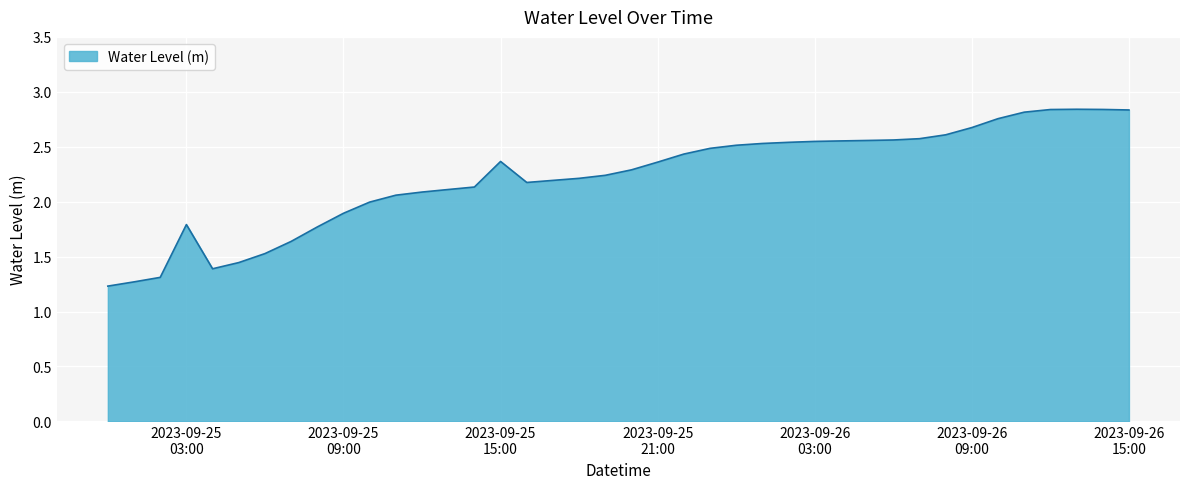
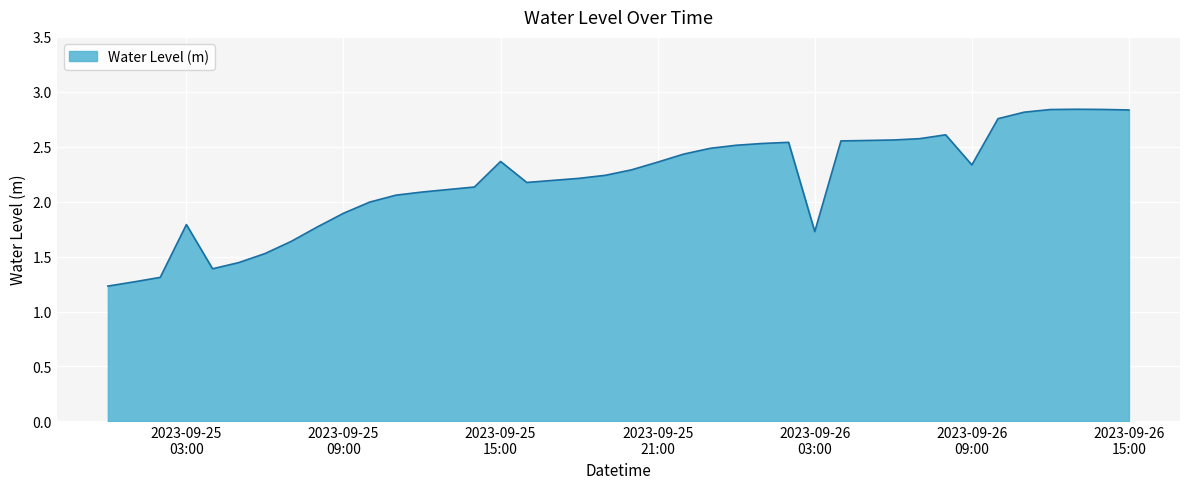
2023-09-26 03:00: 2.55 -> 1.73
2023-09-26 09:00: 2.67 -> 2.33
